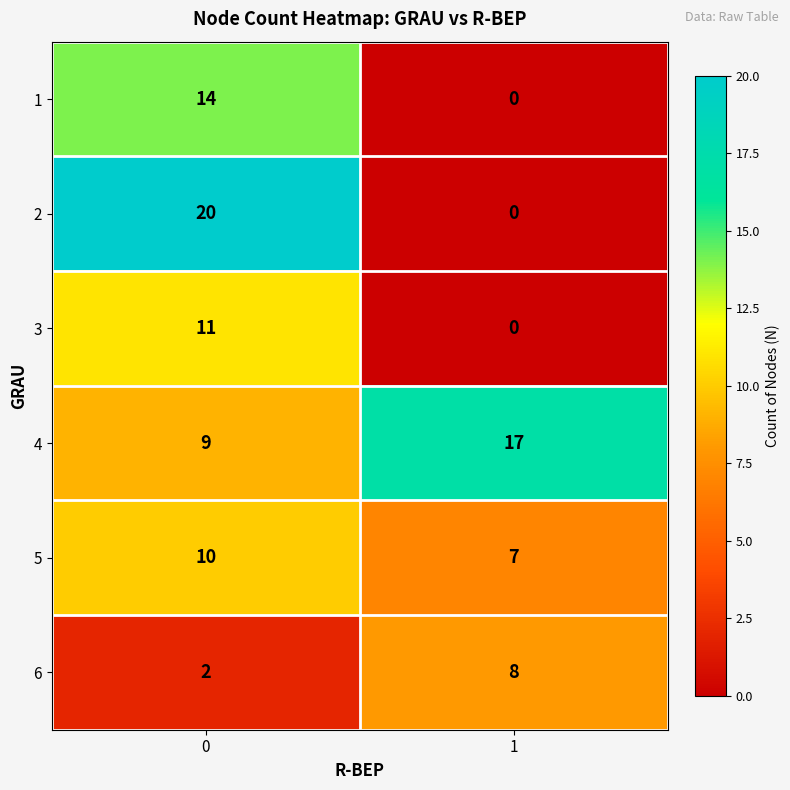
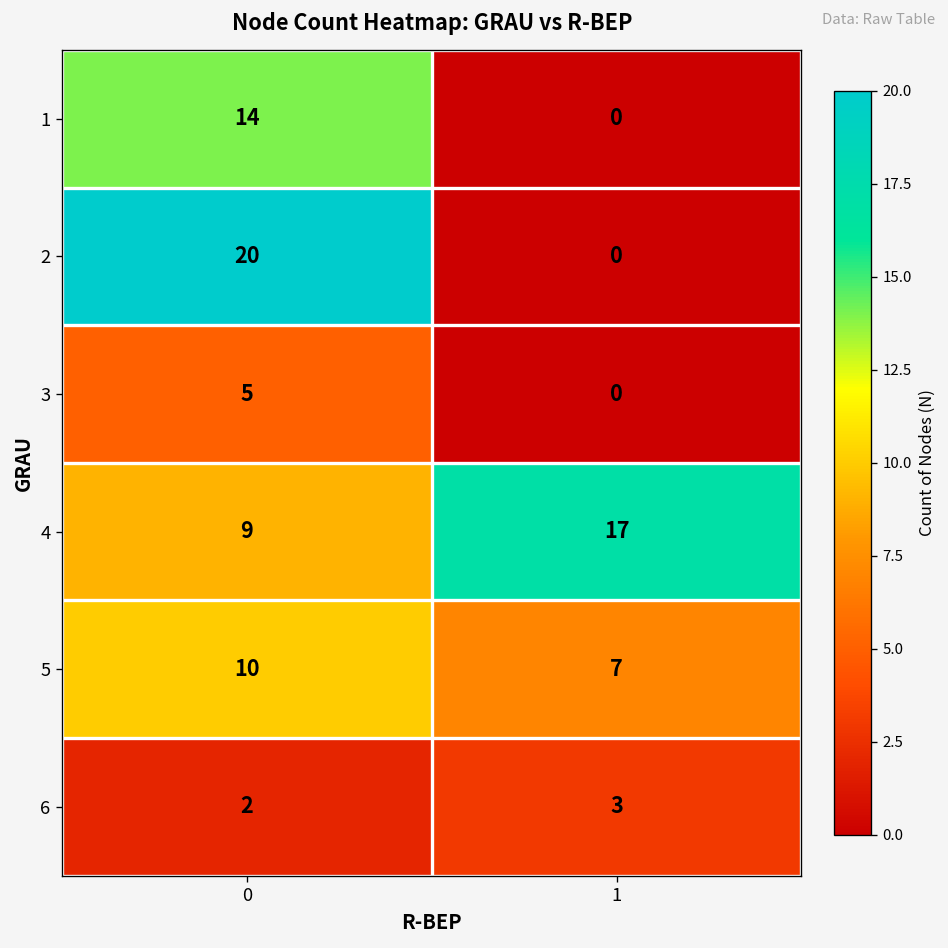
3, 0: 11 -> 5
6, 1: 8 -> 3
